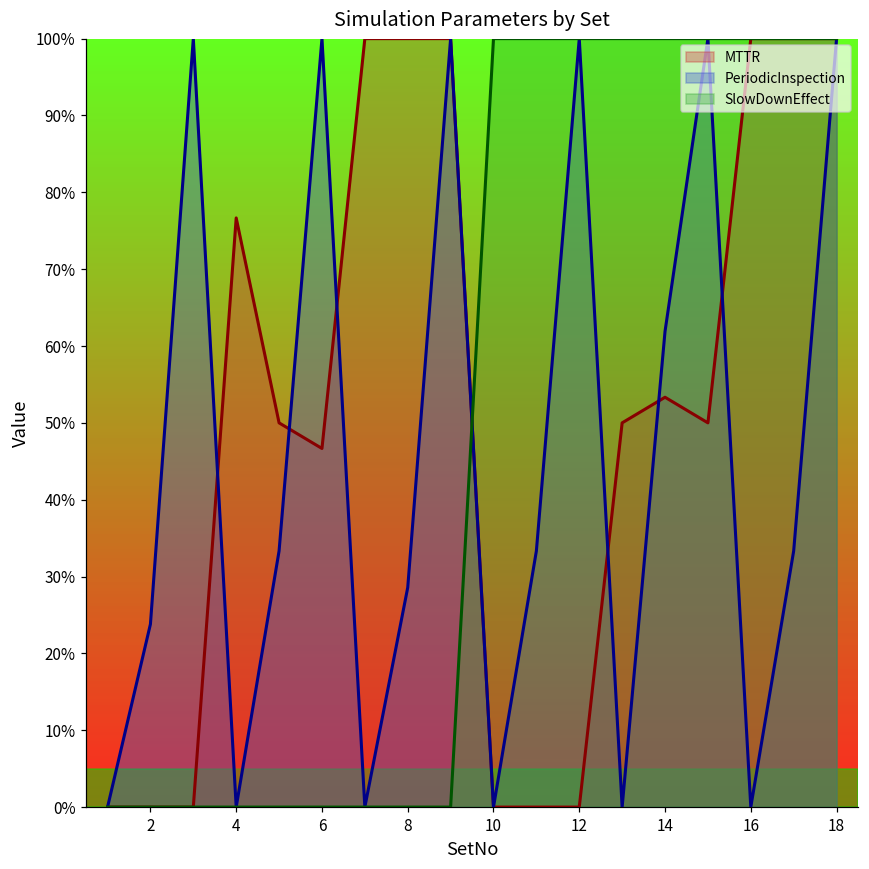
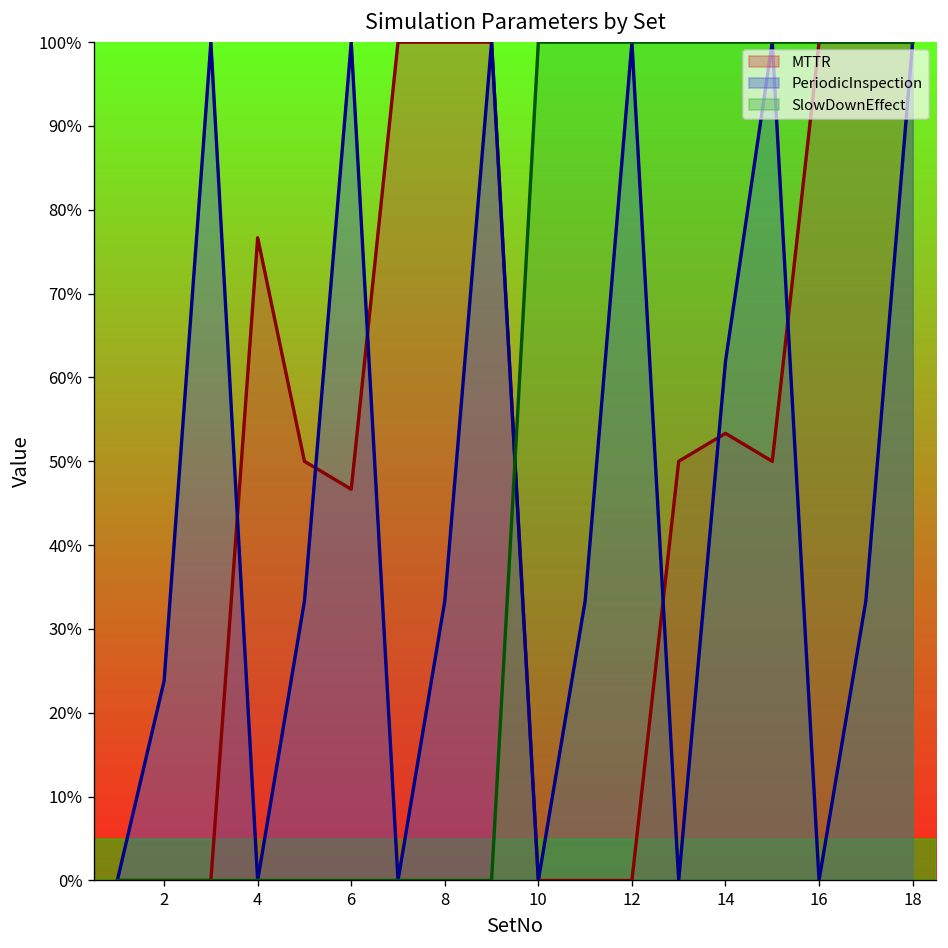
PeriodicInspection, 8: 29% -> 33%
